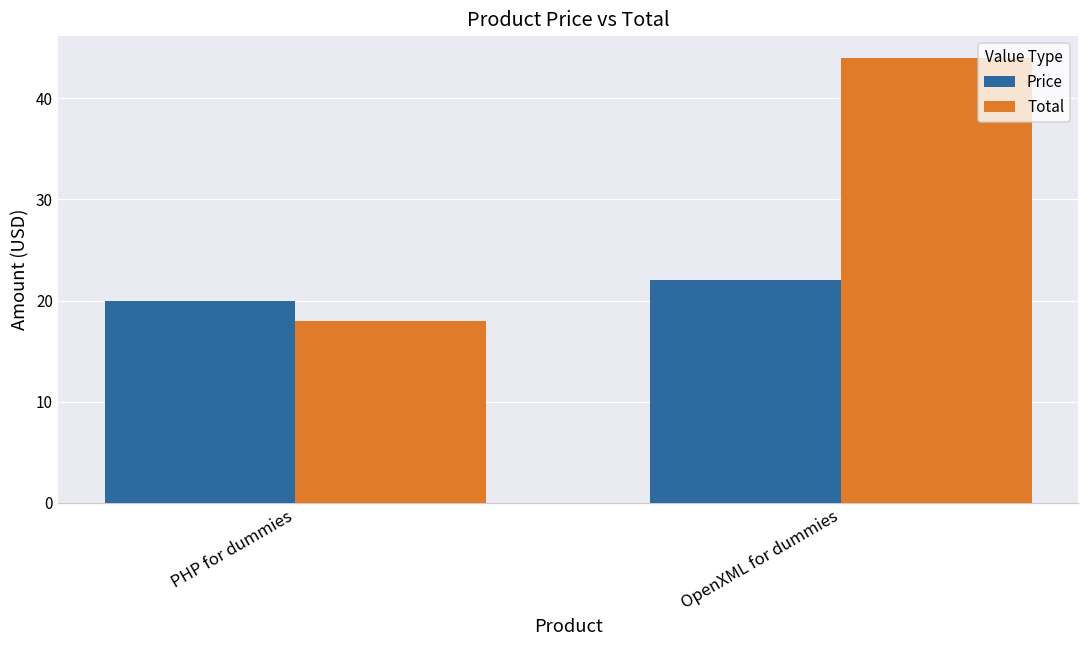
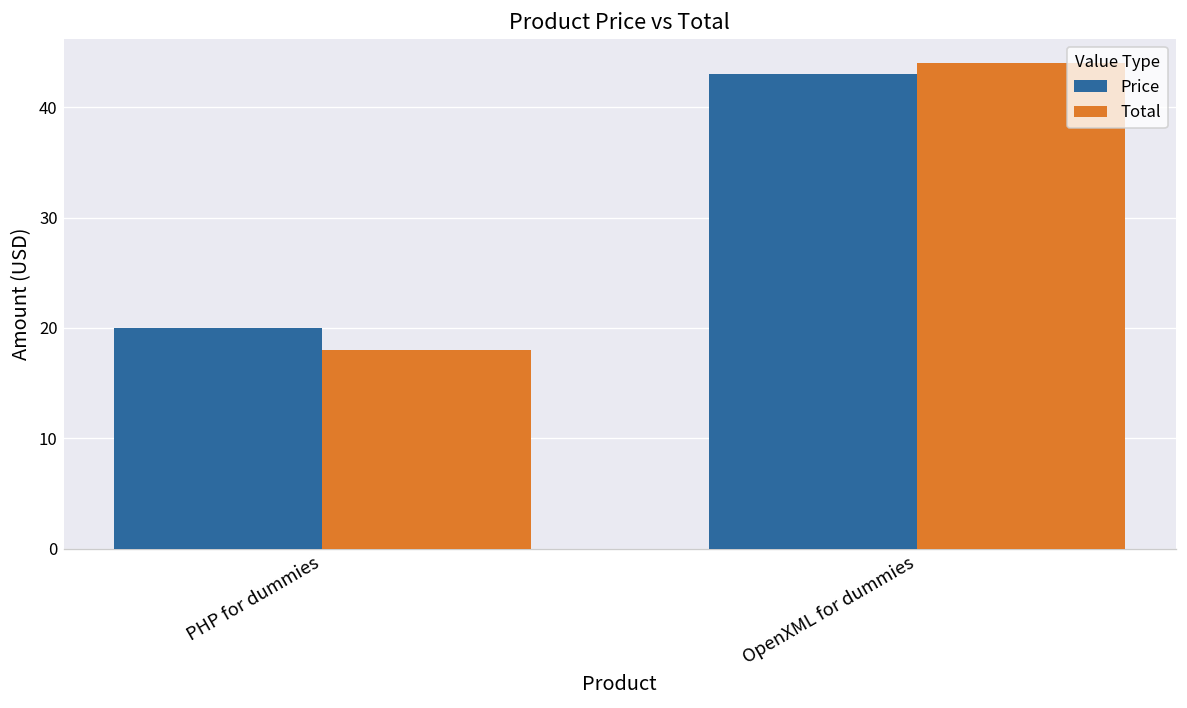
Price, OpenXML for dummies: 22 -> 43
